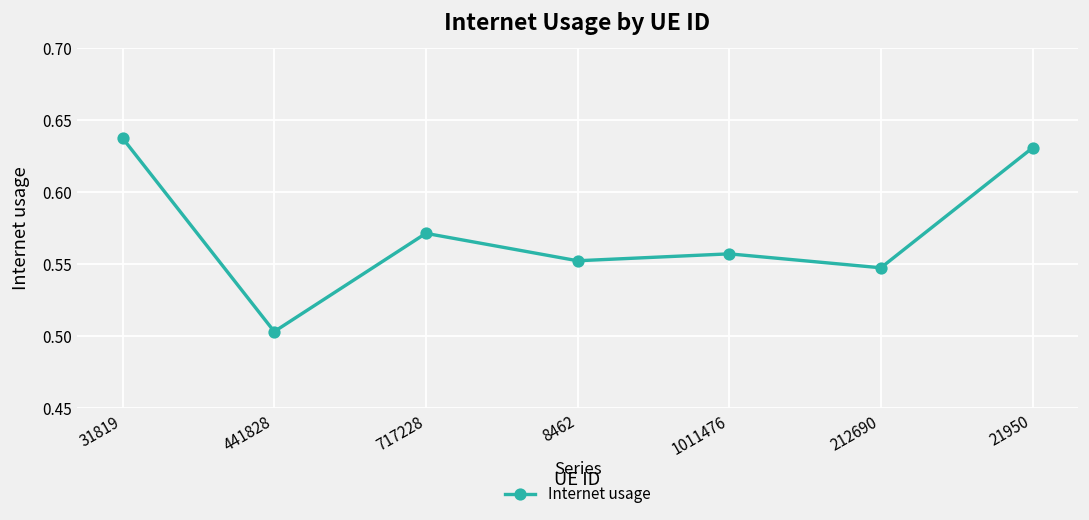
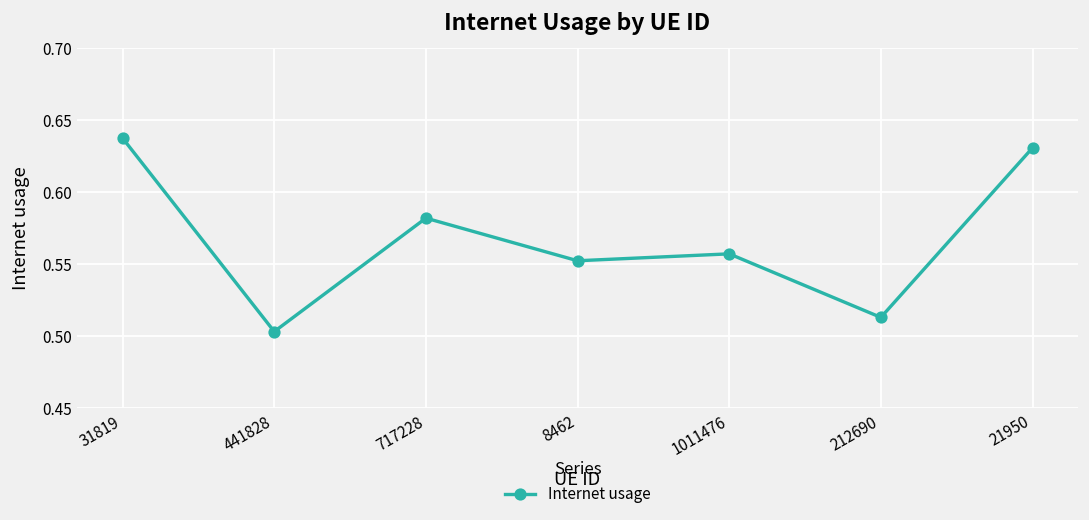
717228: 0.571 -> 0.582
212690: 0.548 -> 0.513
